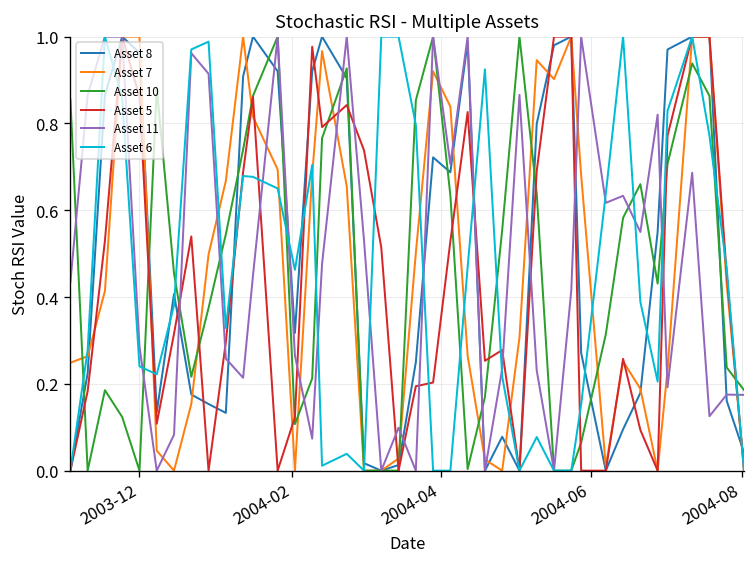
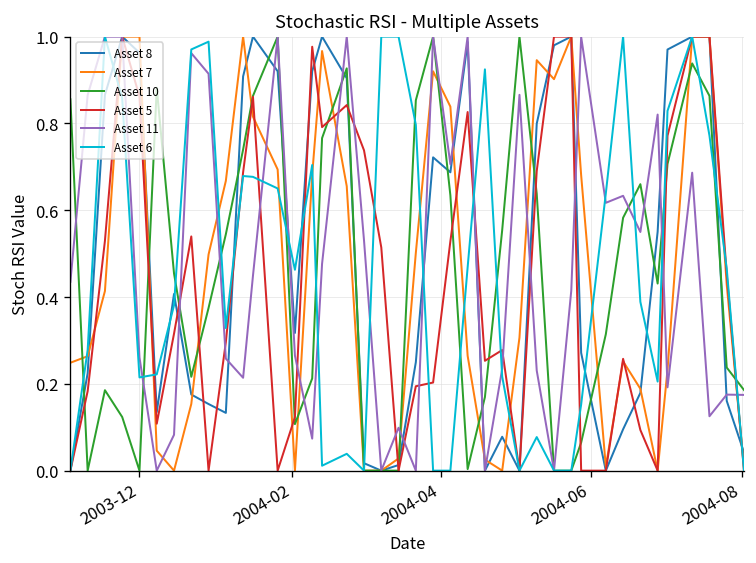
Asset 11, 2003-12: 0.29 -> 0.26
Asset 6, 2003-12: 0.24 -> 0.21
